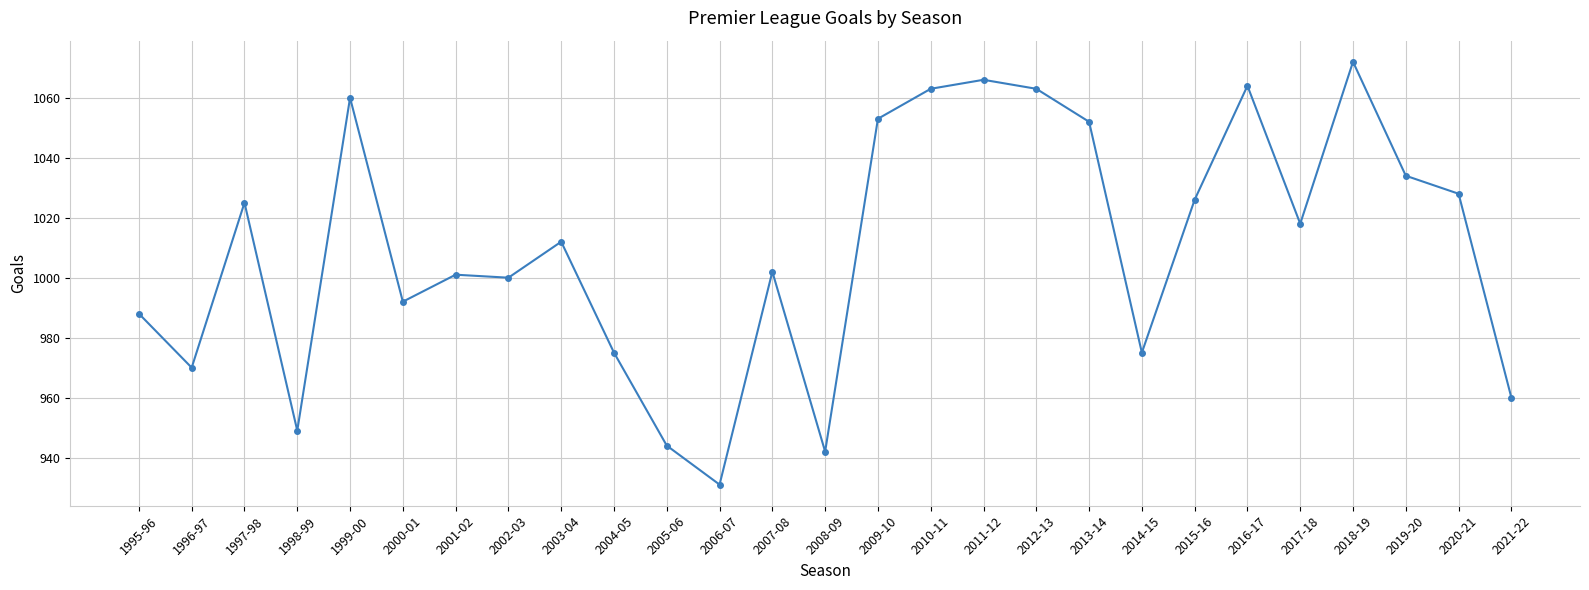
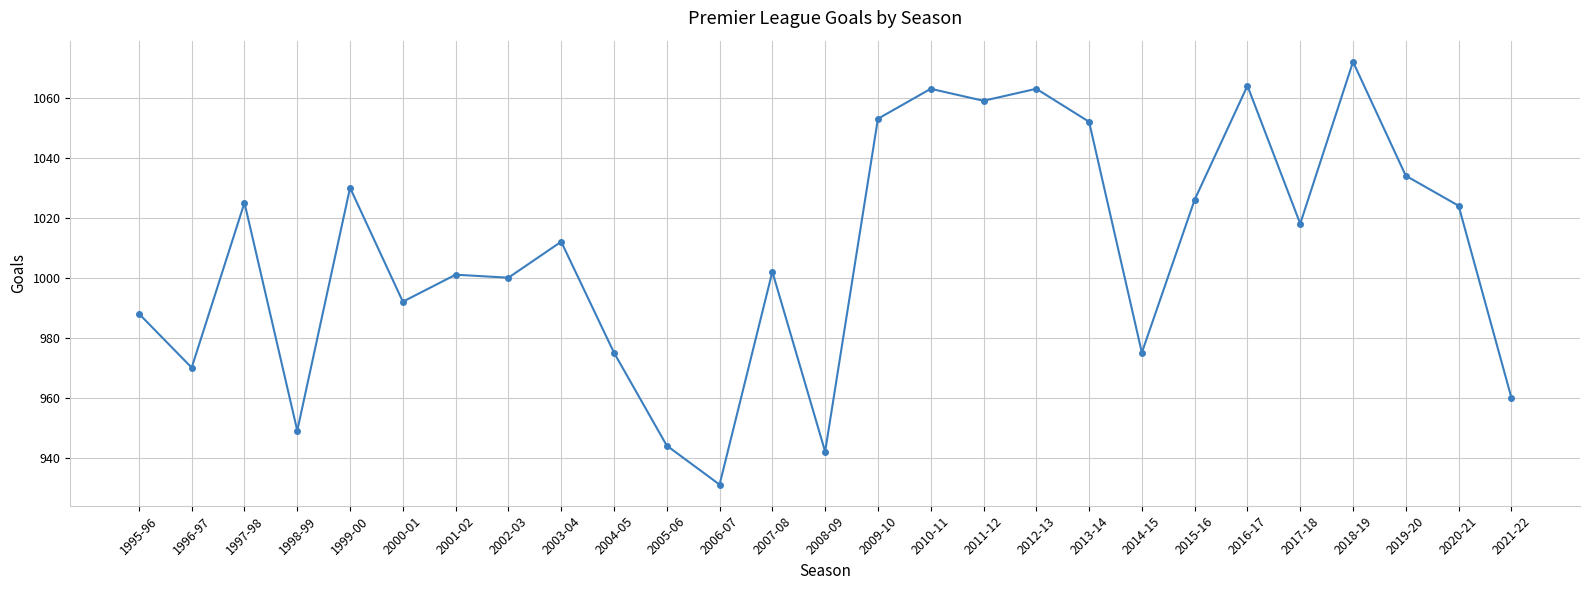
1999-00: 1060 -> 1030
2011-12: 1066 -> 1059
2020-21: 1028 -> 1024
